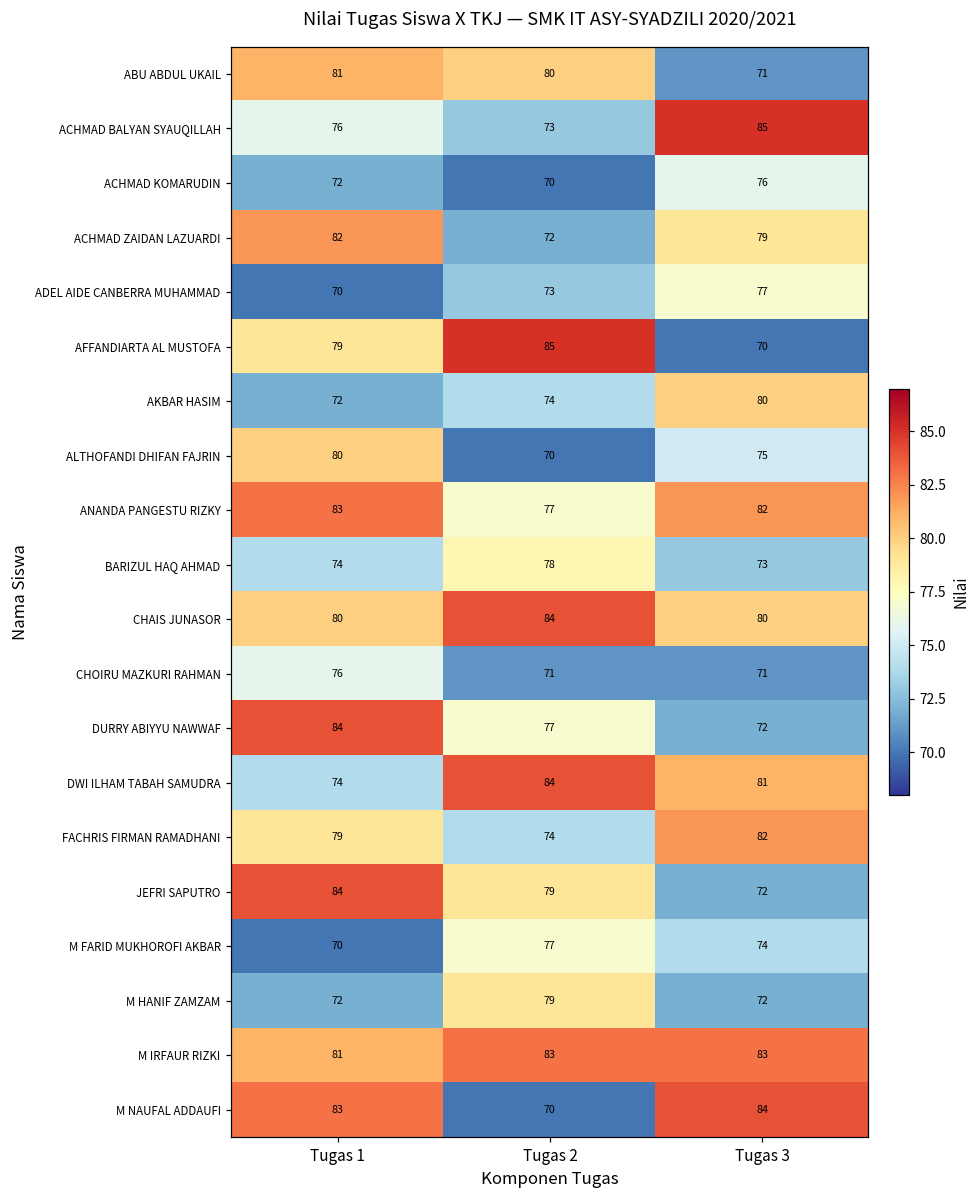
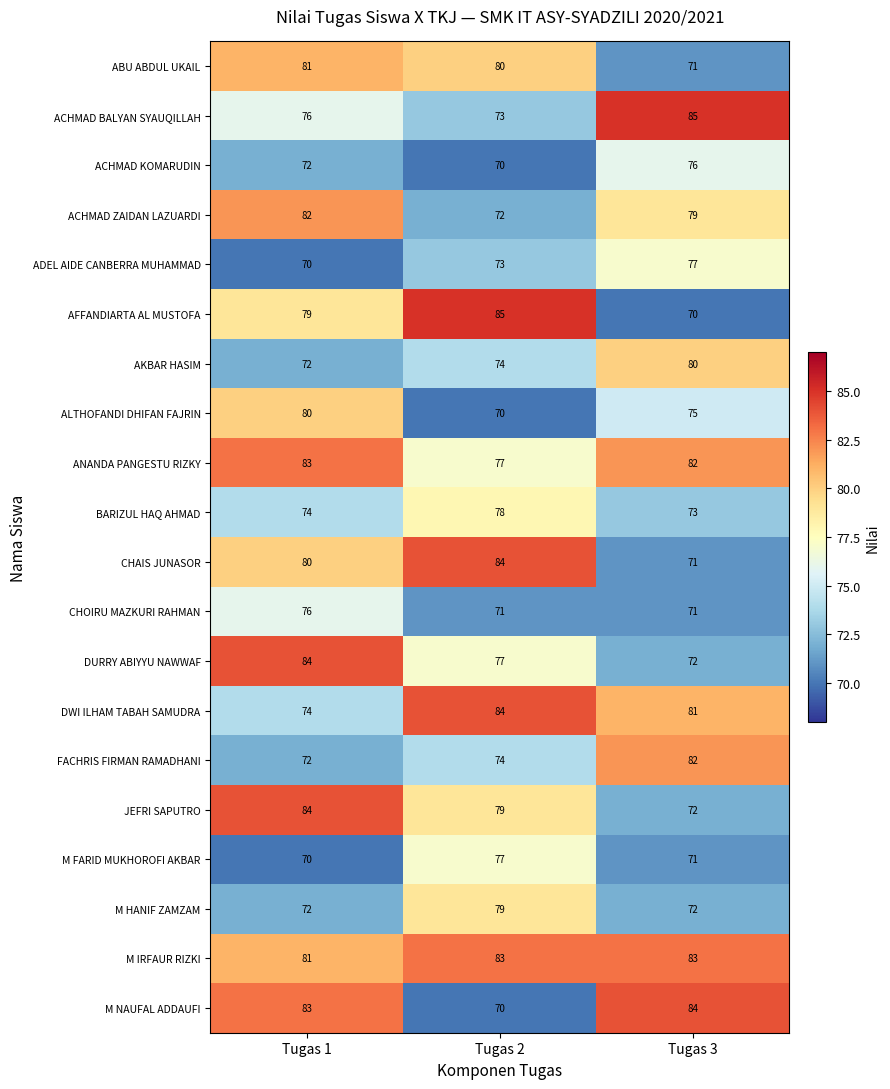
CHAIS JUNASOR, Tugas 3: 80 -> 71
FACHRIS FIRMAN RAMADHANI, Tugas 1: 79 -> 72
M FARID MUKHOROFI AKBAR, Tugas 3: 74 -> 71
